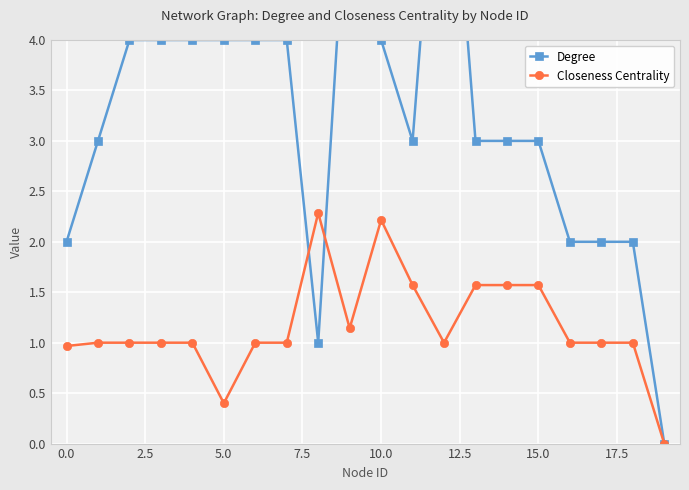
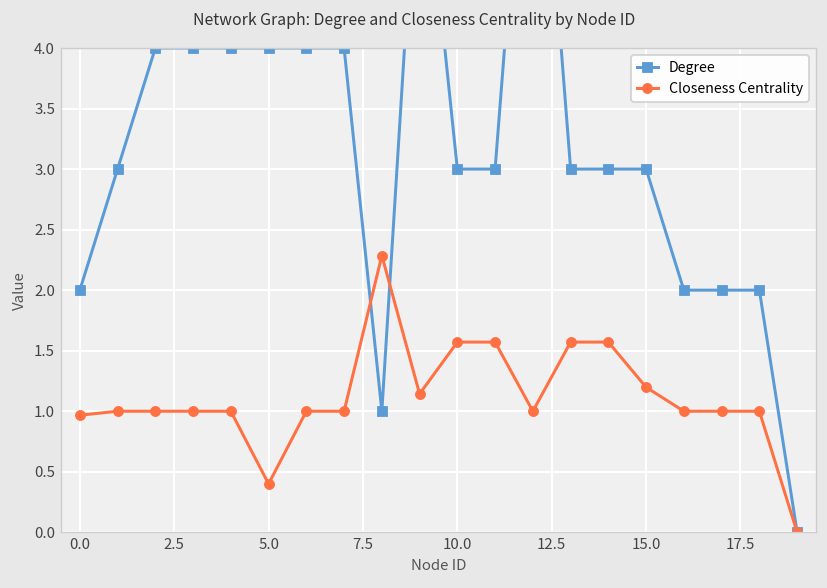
Degree, 10.0: 4 -> 3
Closeness Centrality, 10.0: 2.22 -> 1.57
Closeness Centrality, 15.0: 1.57 -> 1.20
